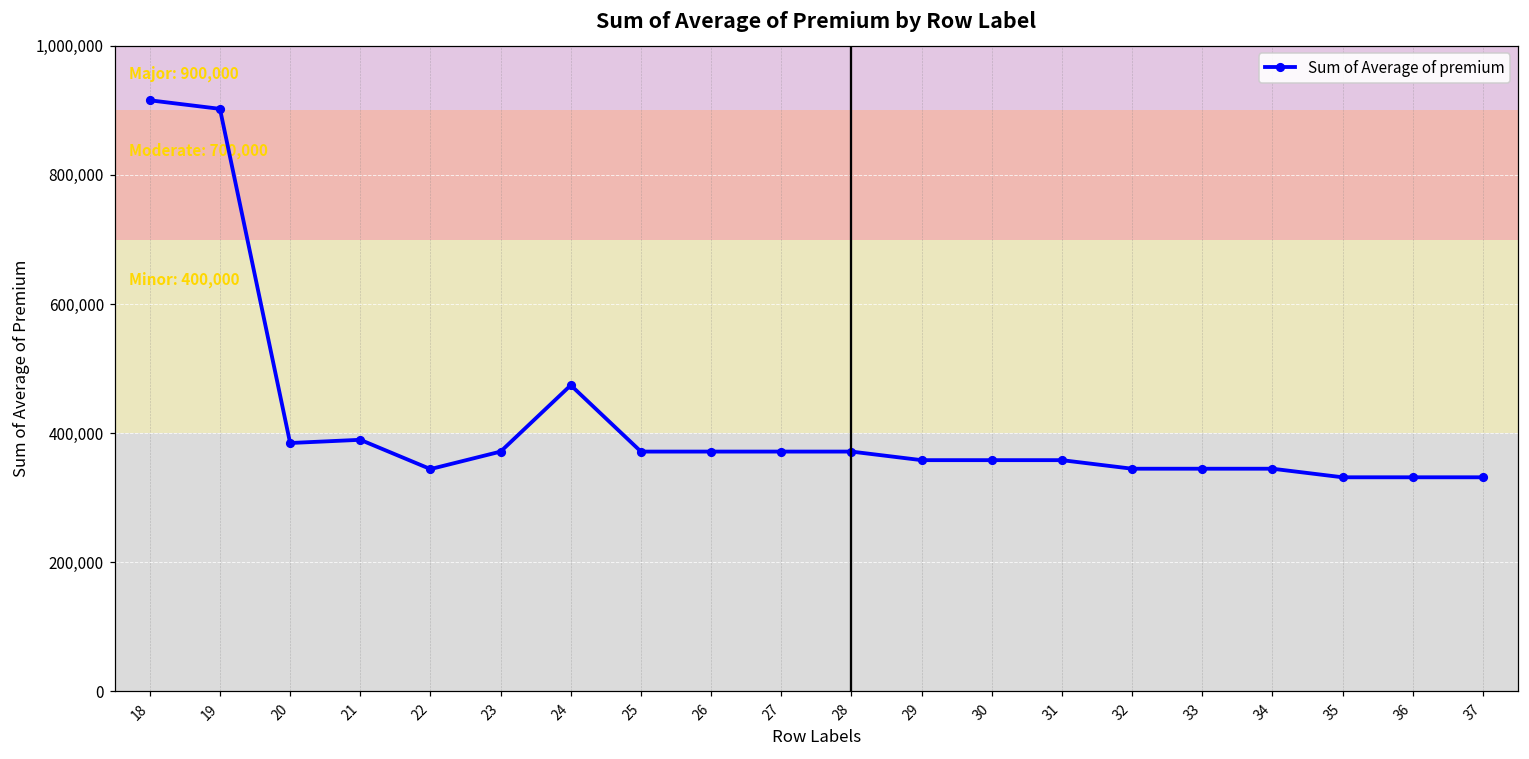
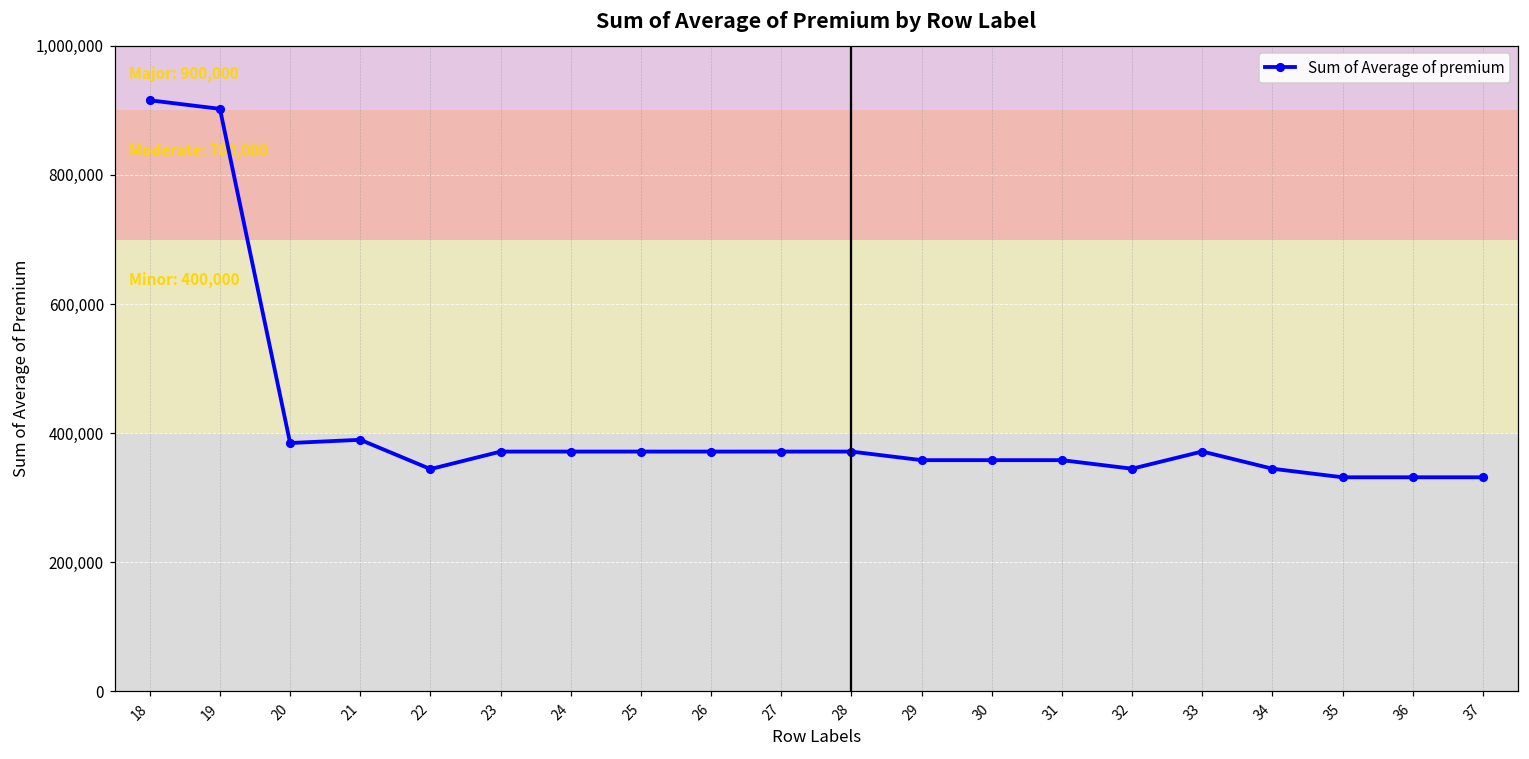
24: 470,000 -> 370,000
33: 350,000 -> 370,000
